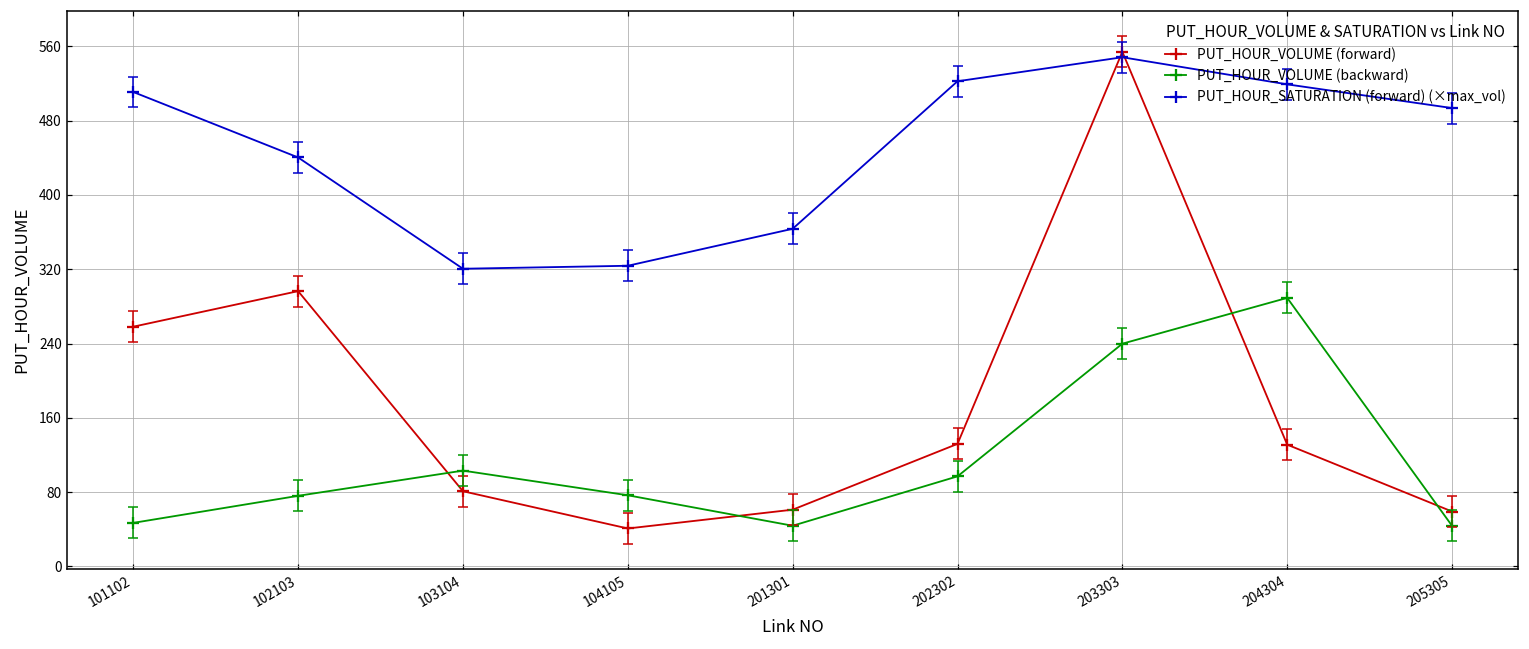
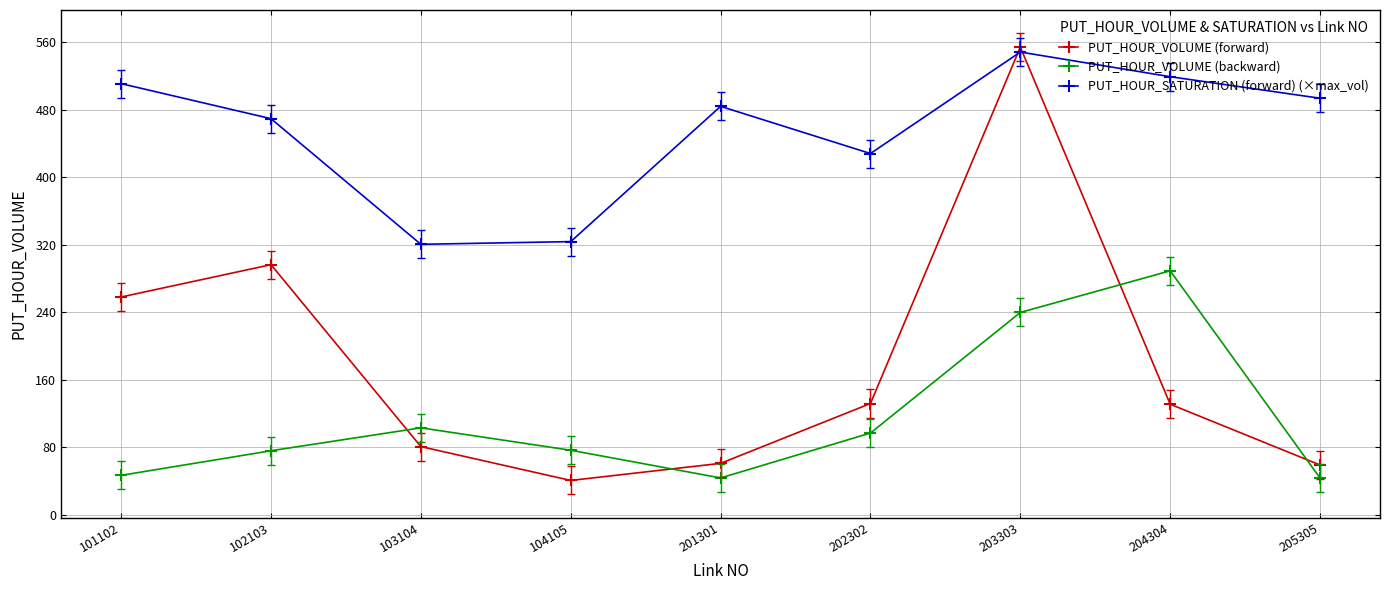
PUT_HOUR_SATURATION (forward) (×max_vol), 102103: 440 -> 470
PUT_HOUR_SATURATION (forward) (×max_vol), 201301: 360 -> 480
PUT_HOUR_SATURATION (forward) (×max_vol), 202302: 520 -> 430
